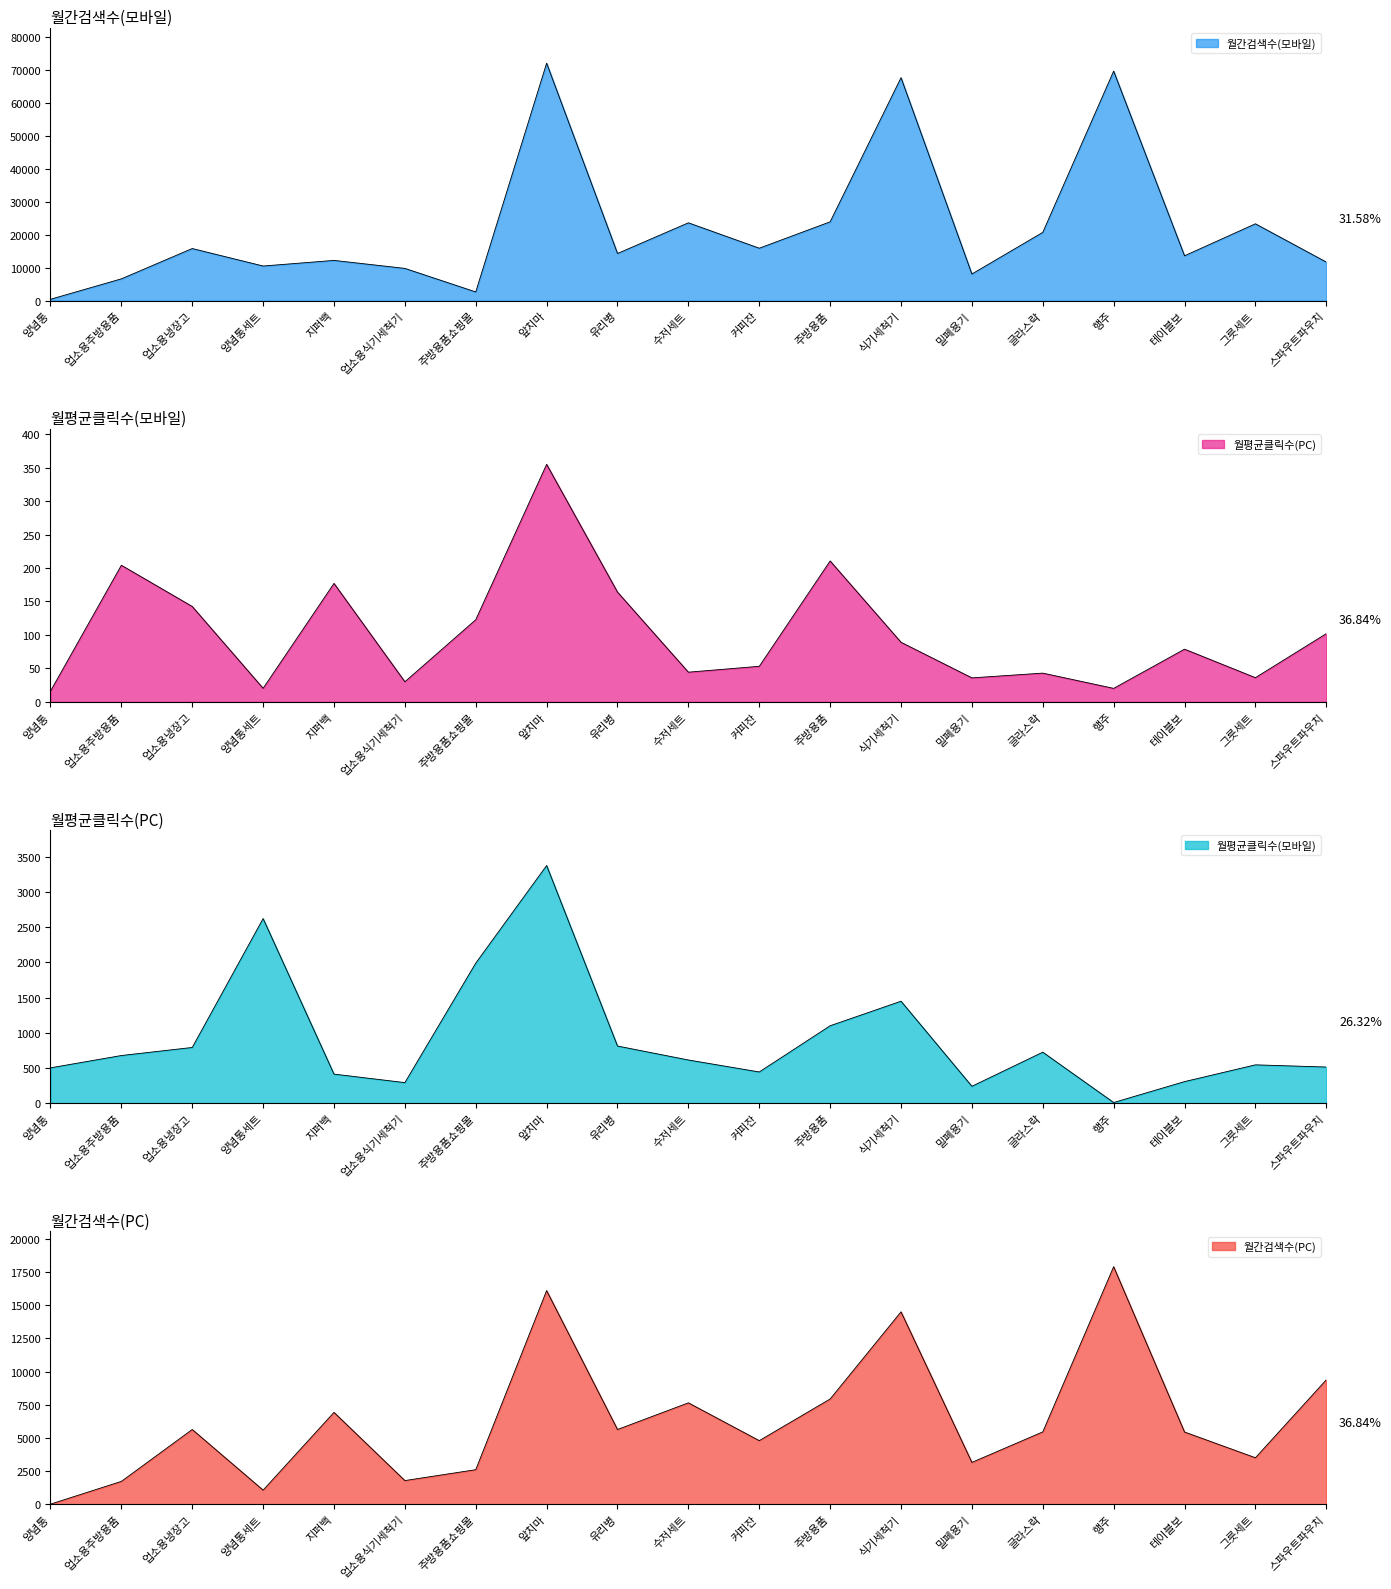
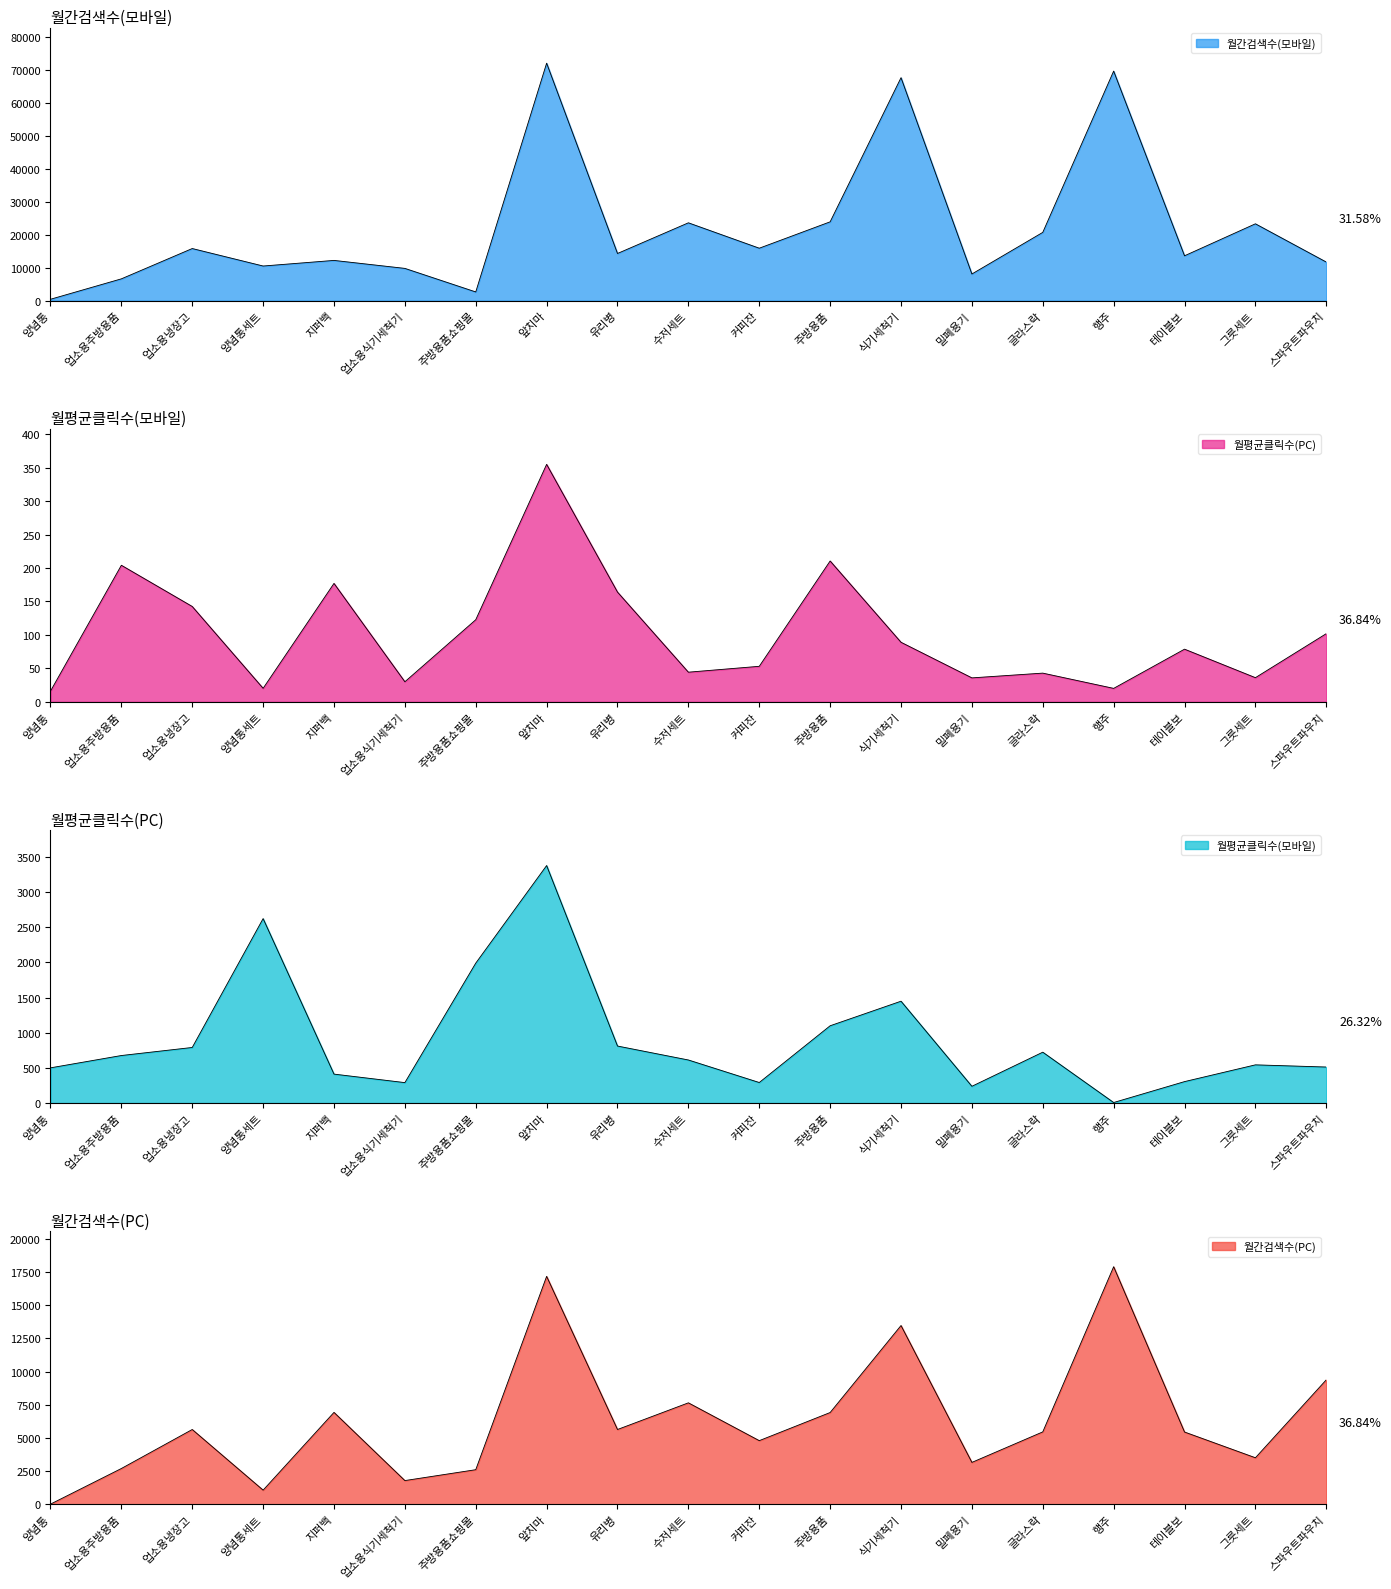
월평균클릭수(PC), 커피잔: 400 -> 300
월간검색수(PC), 업소용주방용품: 1700 -> 2700
월간검색수(PC), 앞치마: 16100 -> 17200
월간검색수(PC), 주방용품: 7900 -> 6900
월간검색수(PC), 식기세척기: 14500 -> 13500
